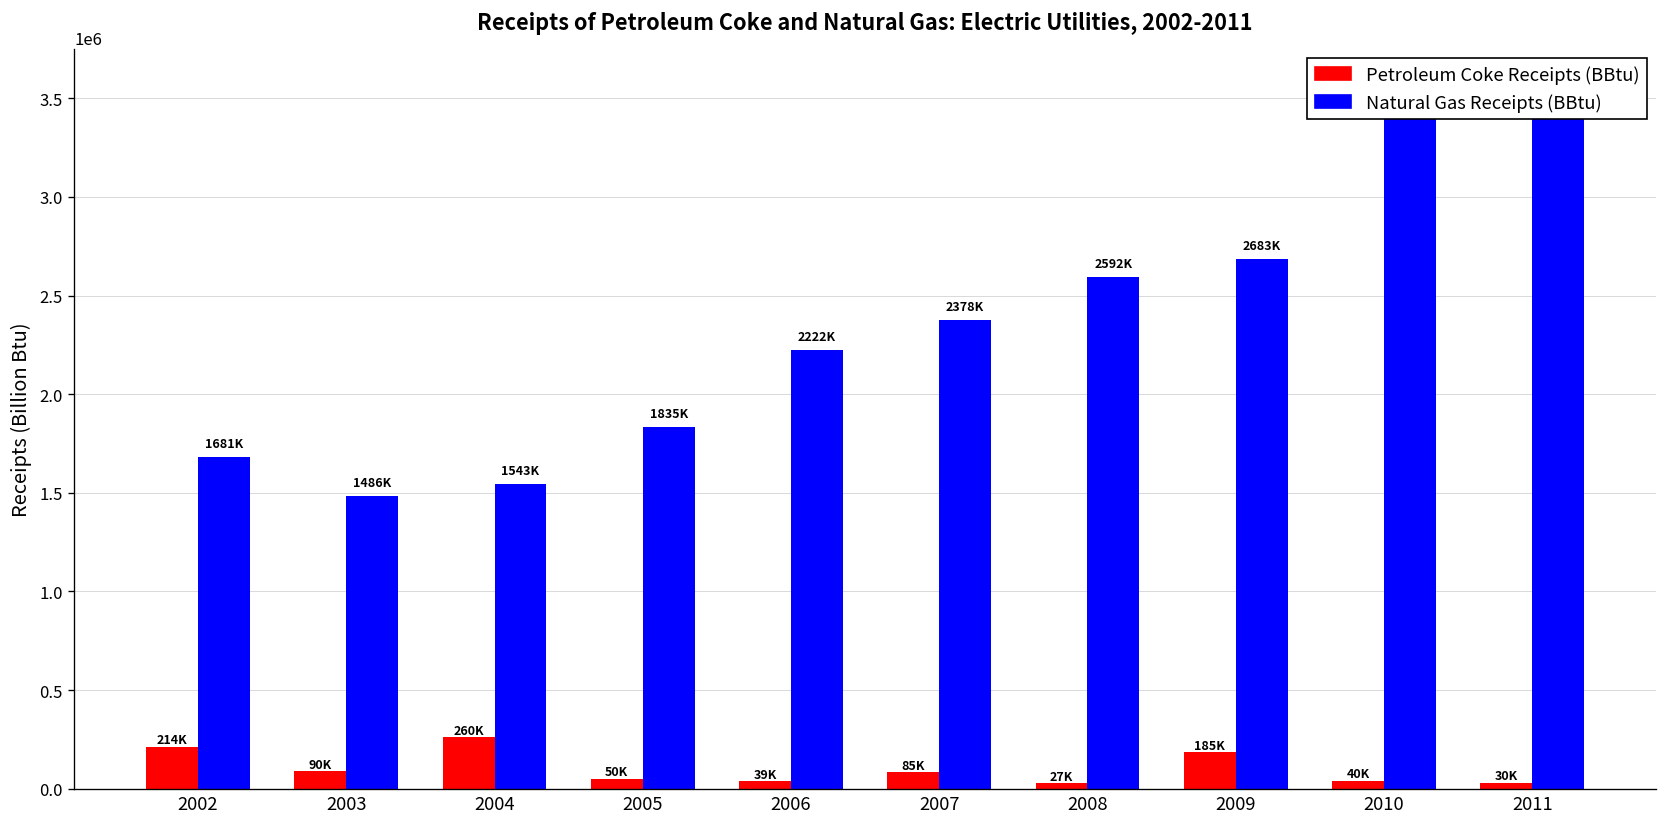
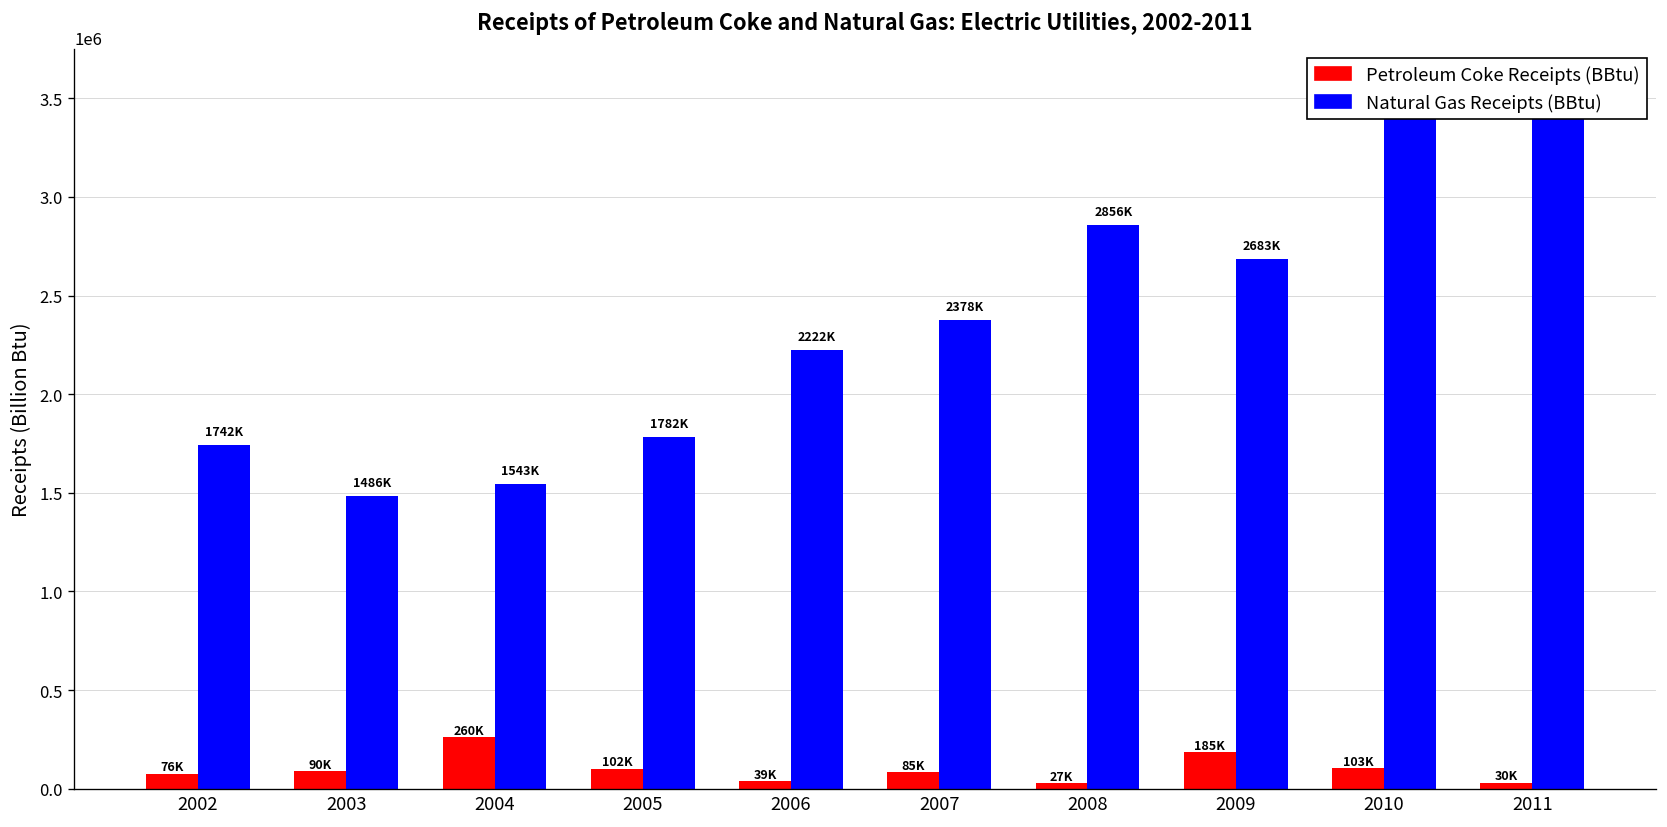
Petroleum Coke Receipts (BBtu), 2002: 214K -> 76K
Natural Gas Receipts (BBtu), 2002: 1681K -> 1742K
Petroleum Coke Receipts (BBtu), 2005: 50K -> 102K
Natural Gas Receipts (BBtu), 2005: 1835K -> 1782K
Natural Gas Receipts (BBtu), 2008: 2592K -> 2856K
Petroleum Coke Receipts (BBtu), 2010: 40K -> 103K
